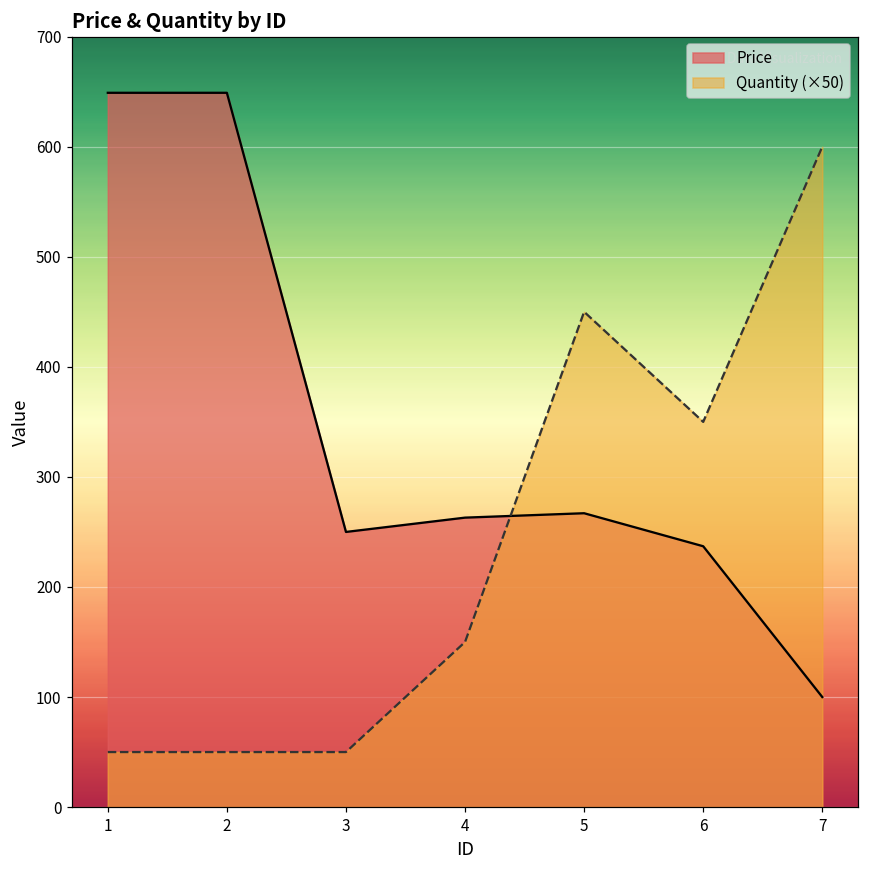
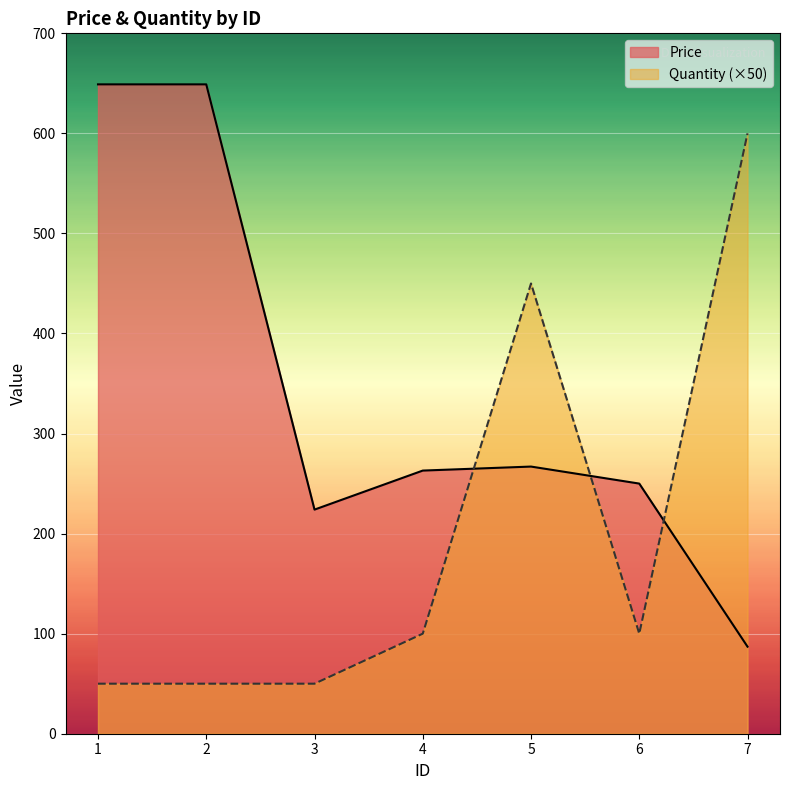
Price, 3: 250 -> 224
Quantity (×50), 4: 150 -> 100
Price, 6: 237 -> 250
Quantity (×50), 6: 350 -> 100
Price, 7: 100 -> 87
